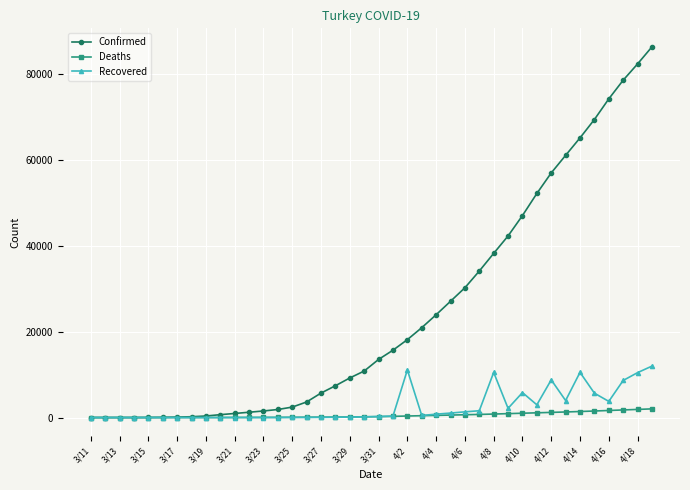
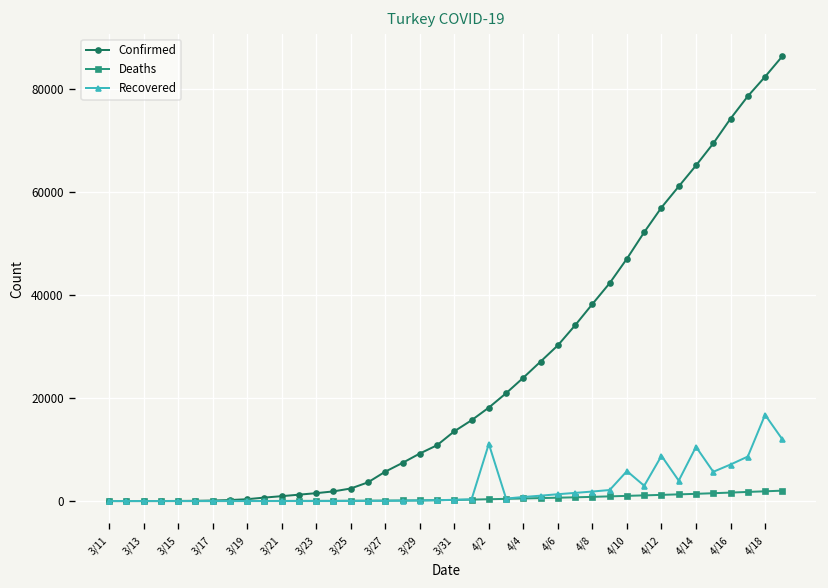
Recovered, 4/8: 11000 -> 2000
Recovered, 4/16: 4000 -> 7000
Recovered, 4/18: 10000 -> 17000
